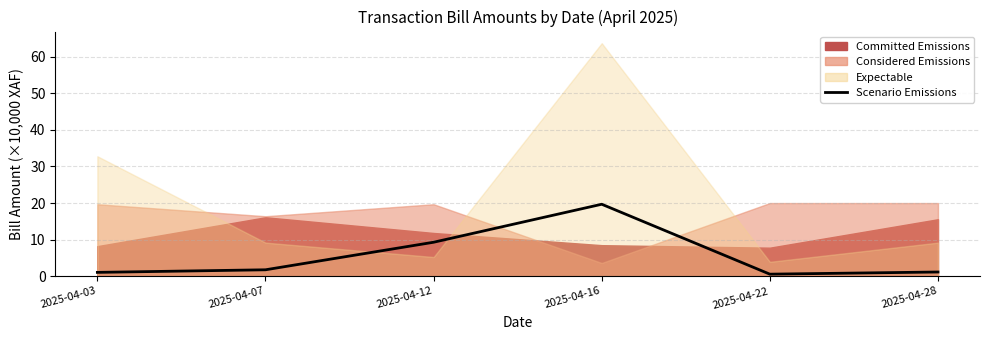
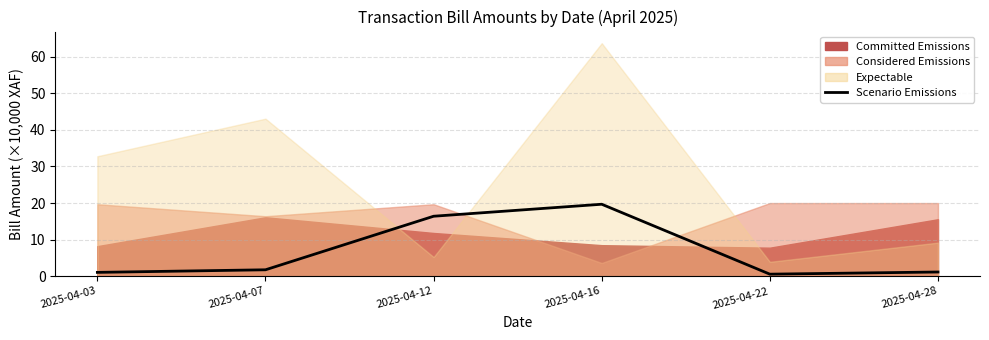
Expectable, 2025-04-07: 9 -> 43
Scenario Emissions, 2025-04-12: 9 -> 16
